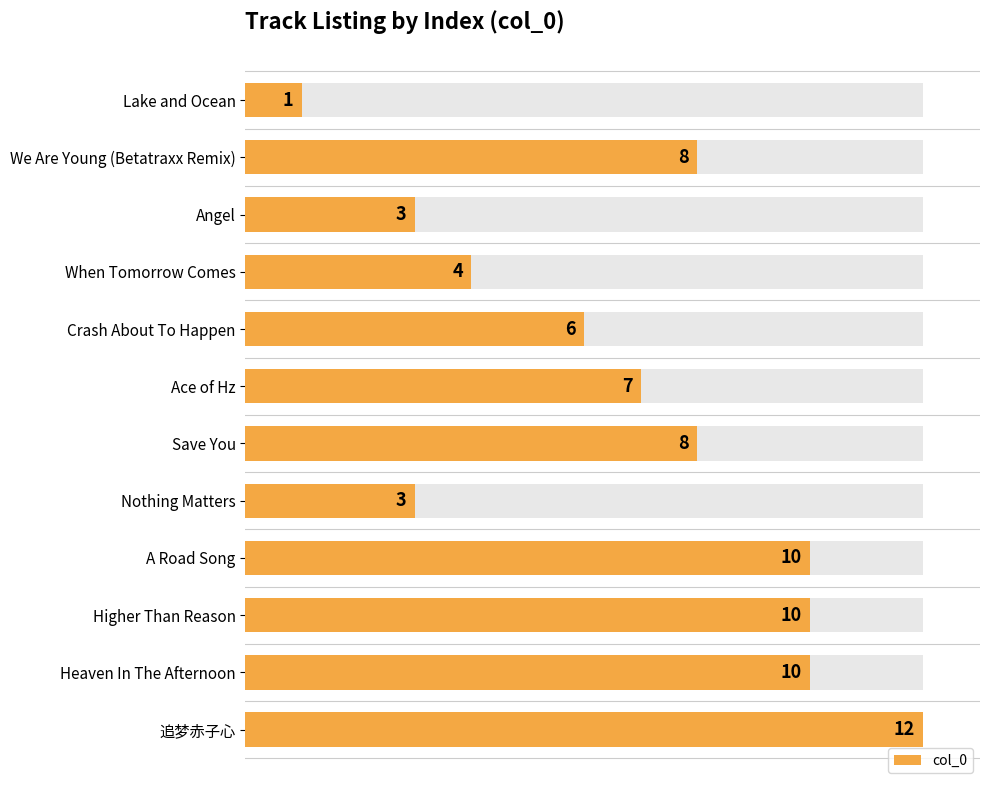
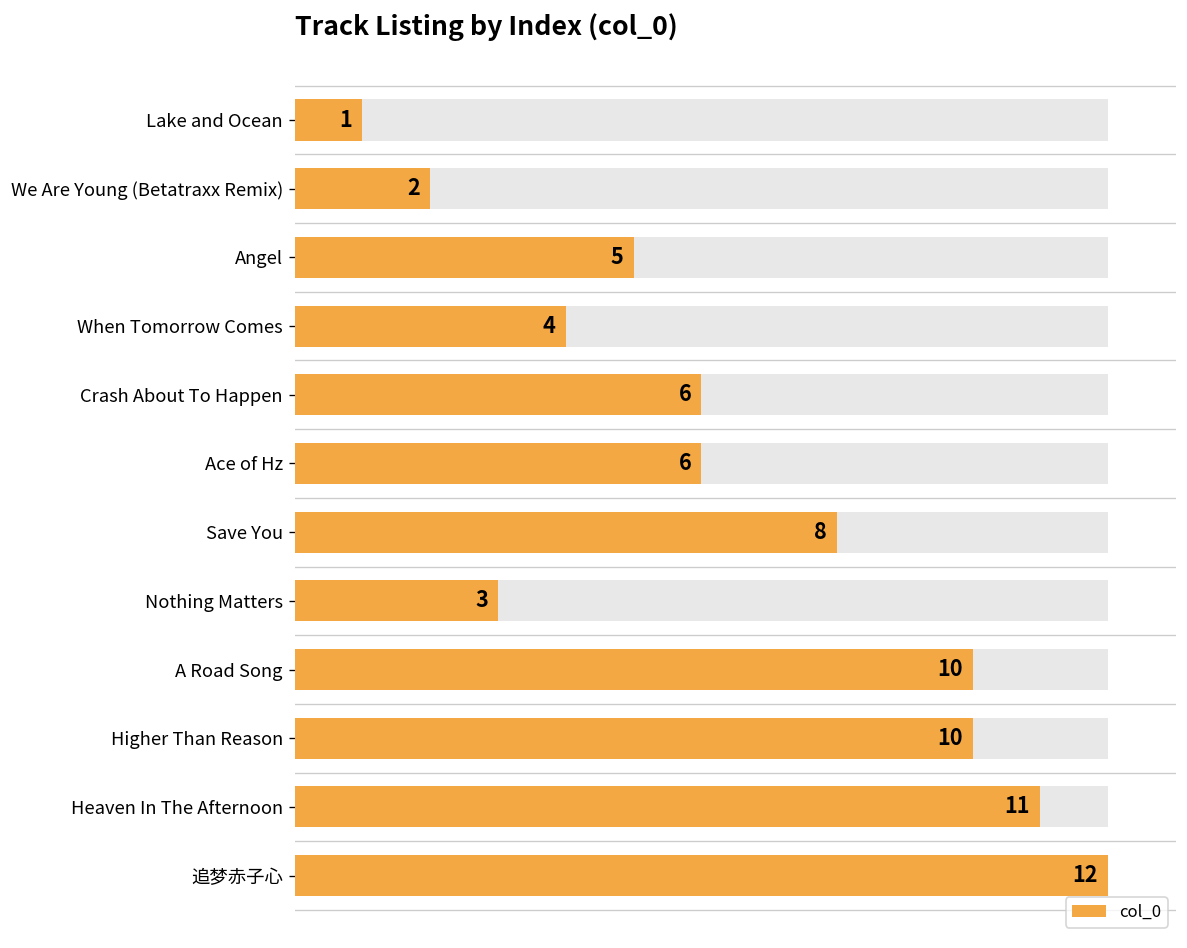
col_0, We Are Young (Betatraxx Remix): 8 -> 2
col_0, Angel: 3 -> 5
col_0, Ace of Hz: 7 -> 6
col_0, Heaven In The Afternoon: 10 -> 11
